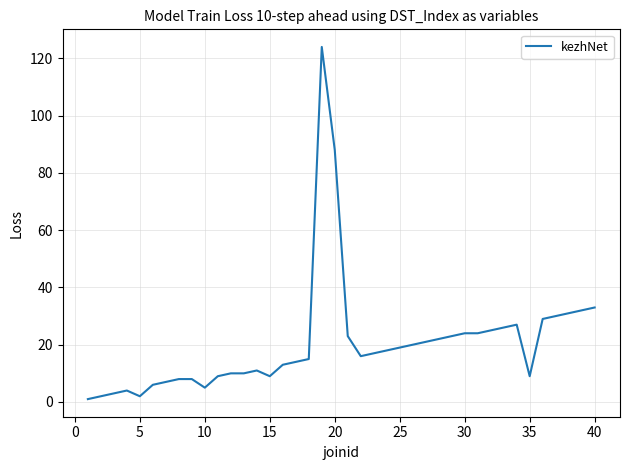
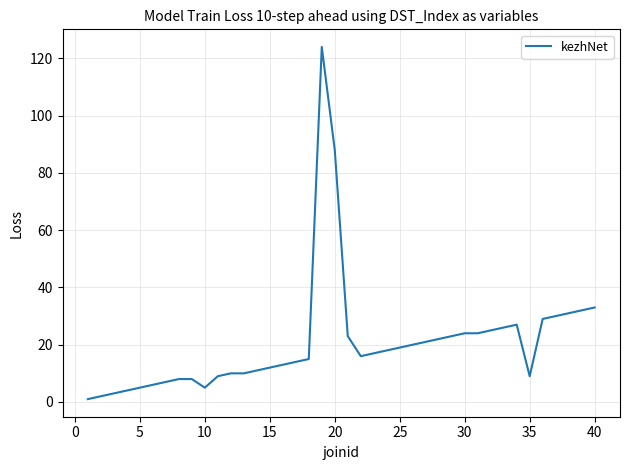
5: 2 -> 5
15: 9 -> 12
